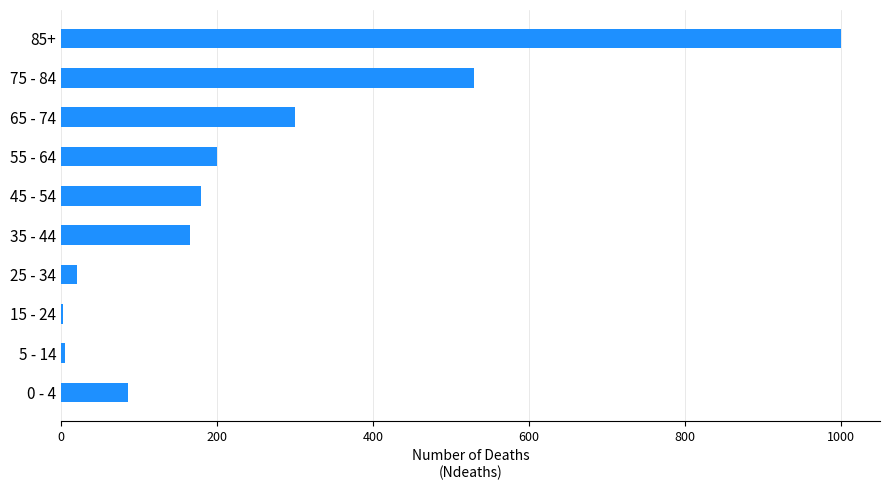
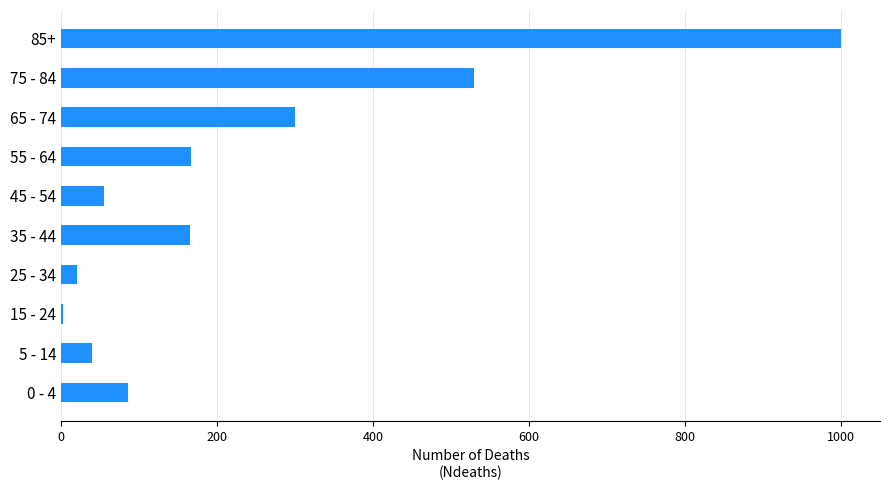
55 - 64: 200 -> 170
45 - 54: 180 -> 60
5 - 14: 10 -> 40
